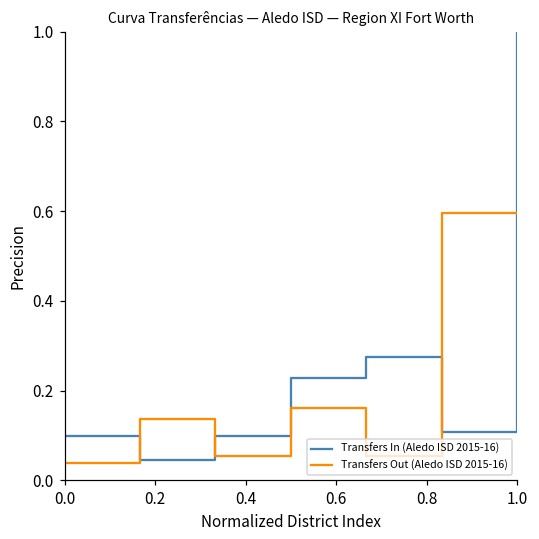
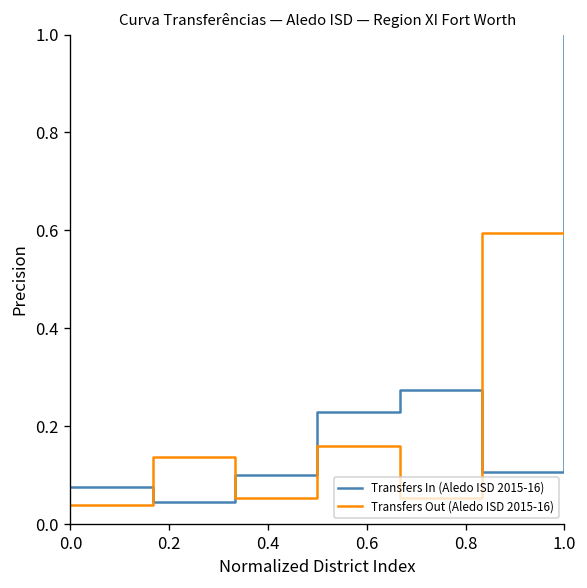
Transfers In (Aledo ISD 2015-16), 0.0: 0.10 -> 0.08
